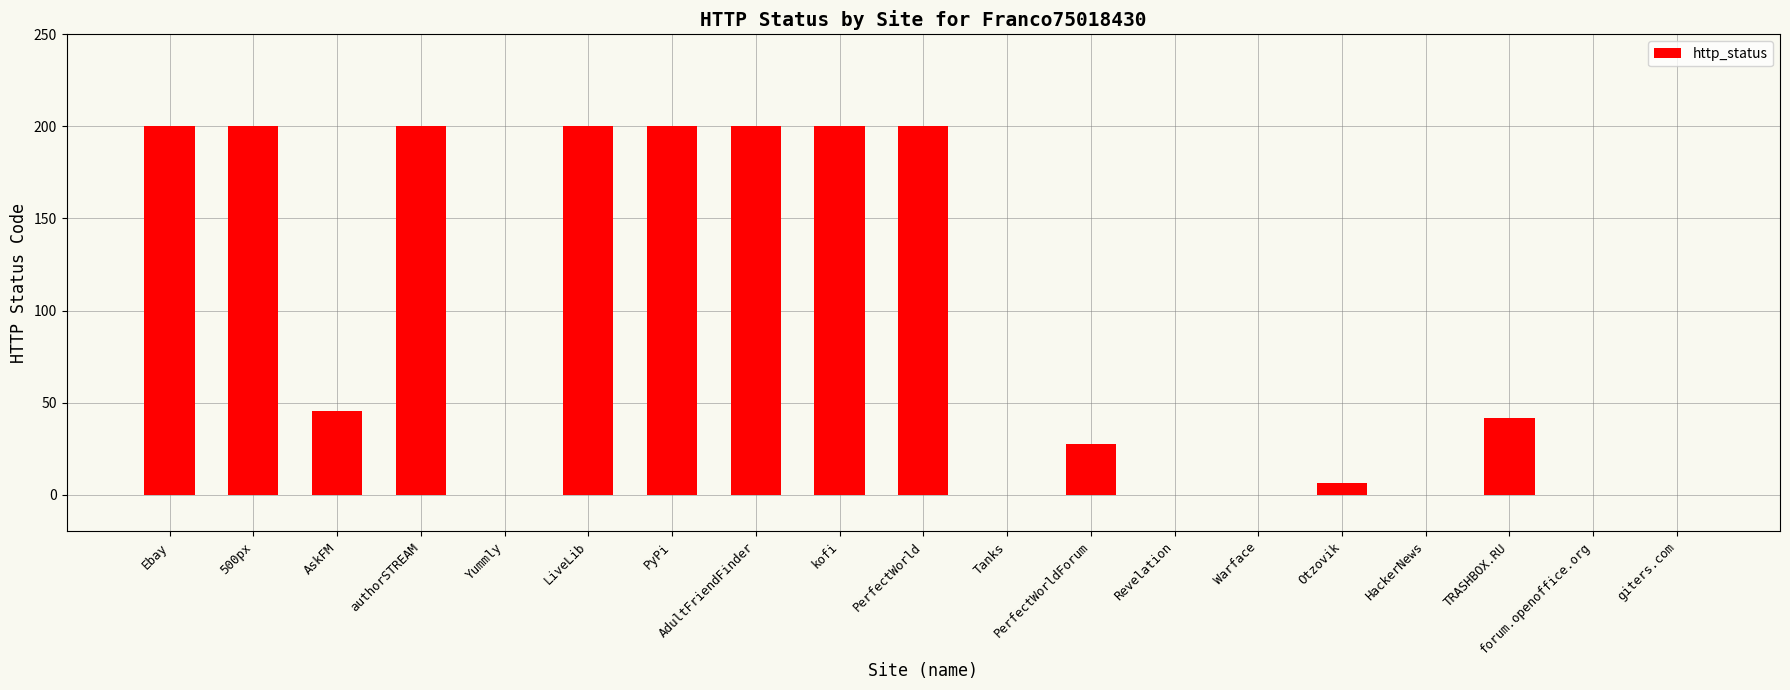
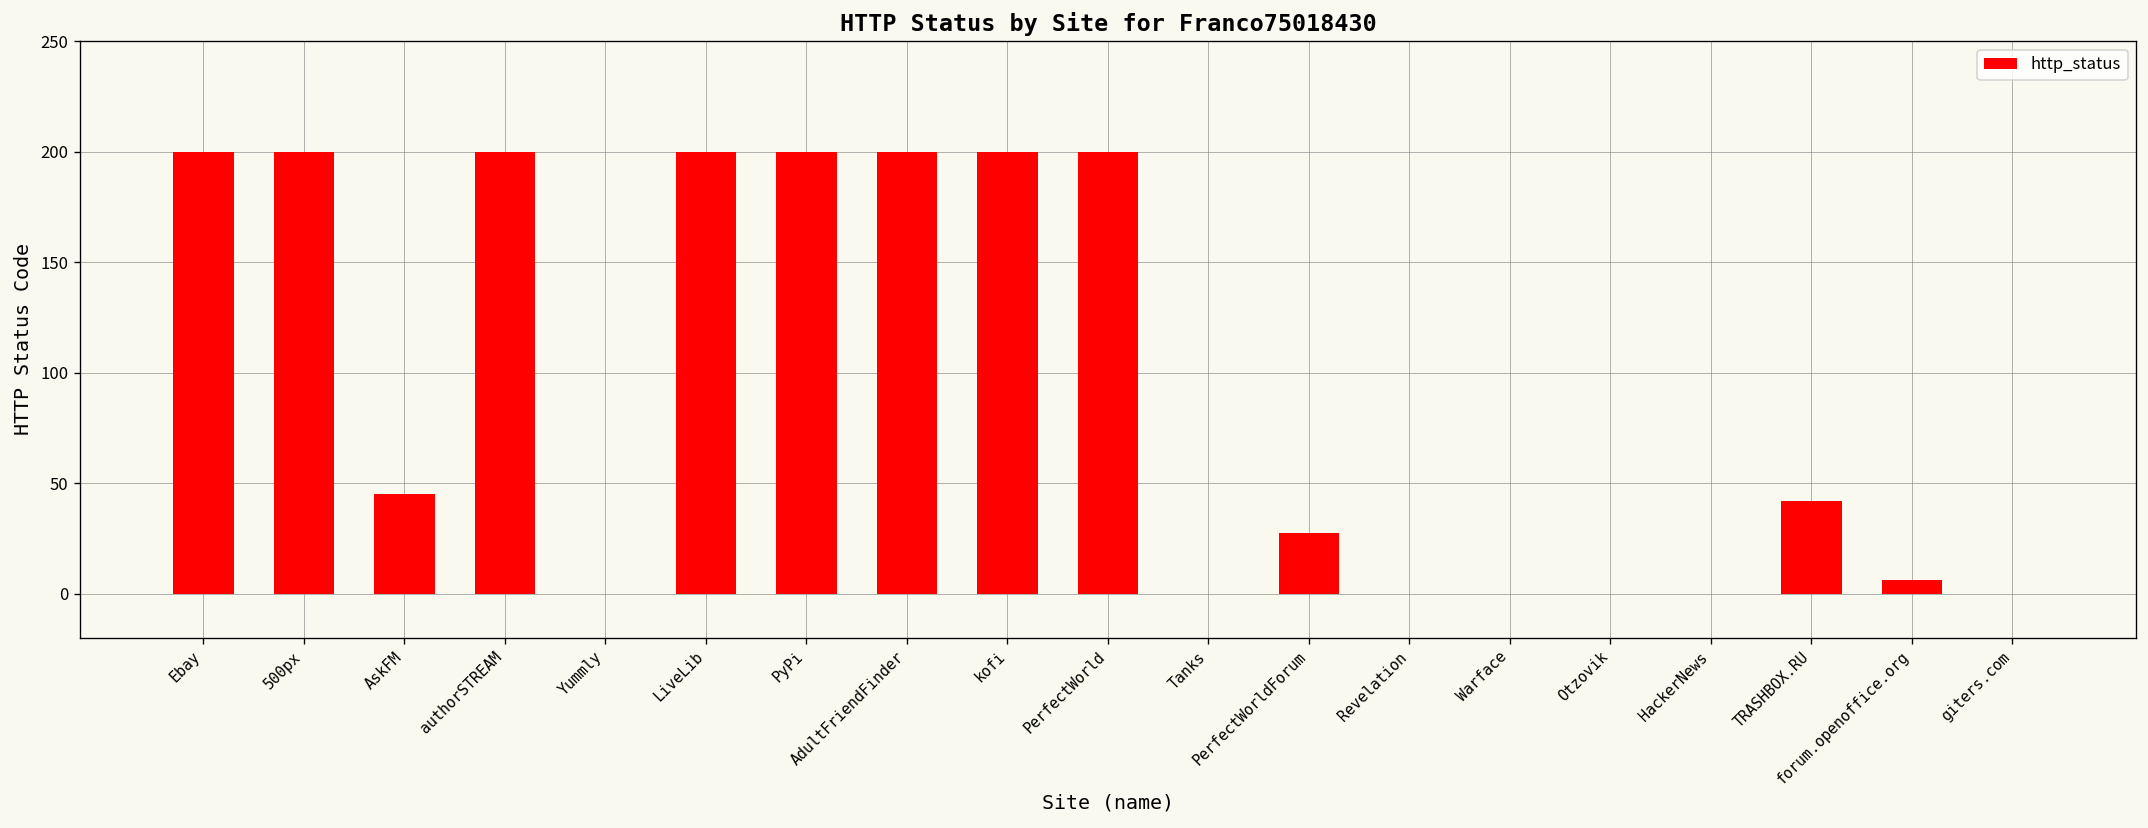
Otzovik: 7 -> 0
forum.openoffice.org: 0 -> 6
